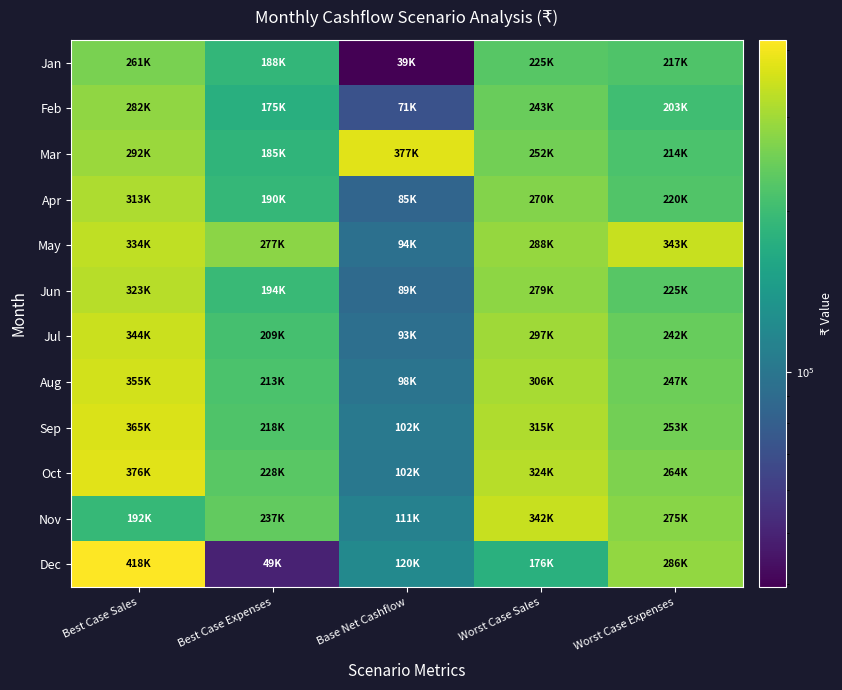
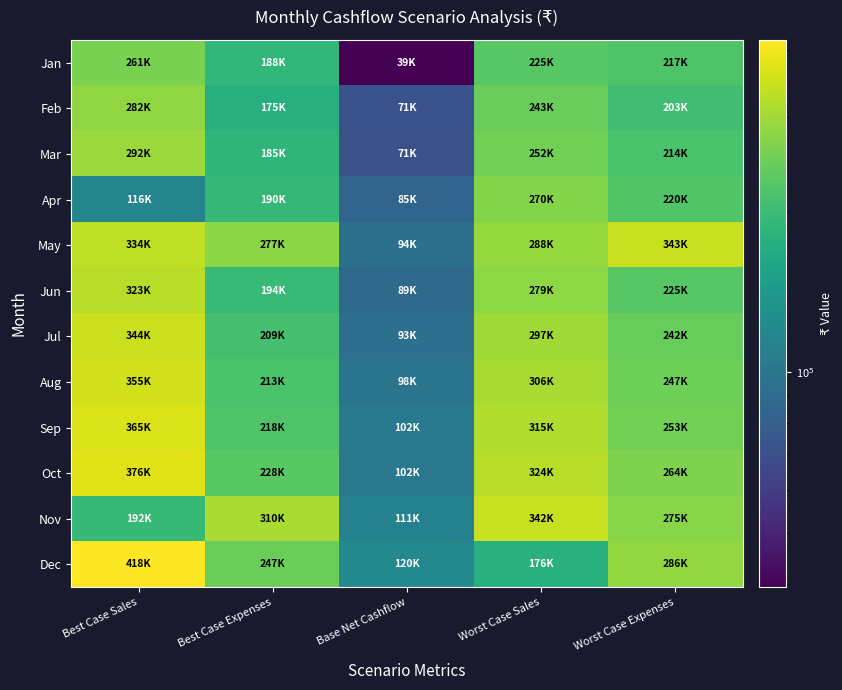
Mar, Base Net Cashflow: 377K -> 71K
Apr, Best Case Sales: 313K -> 116K
Nov, Best Case Expenses: 237K -> 310K
Dec, Best Case Expenses: 49K -> 247K
